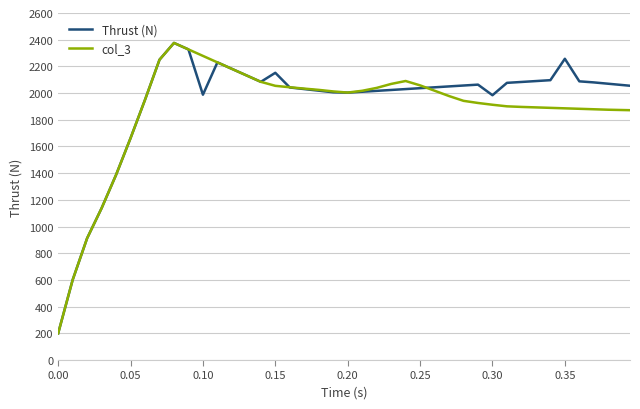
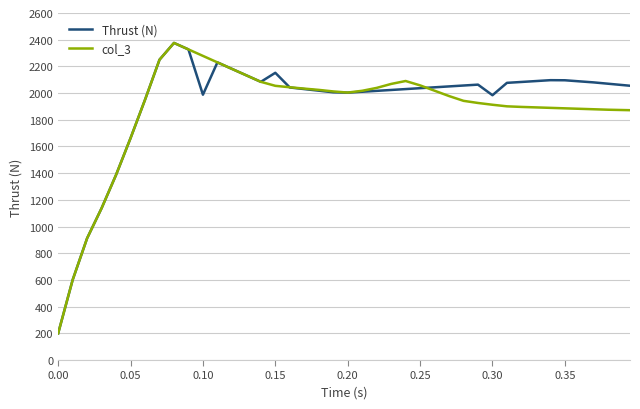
Thrust (N), 0.35: 2260 -> 2100
